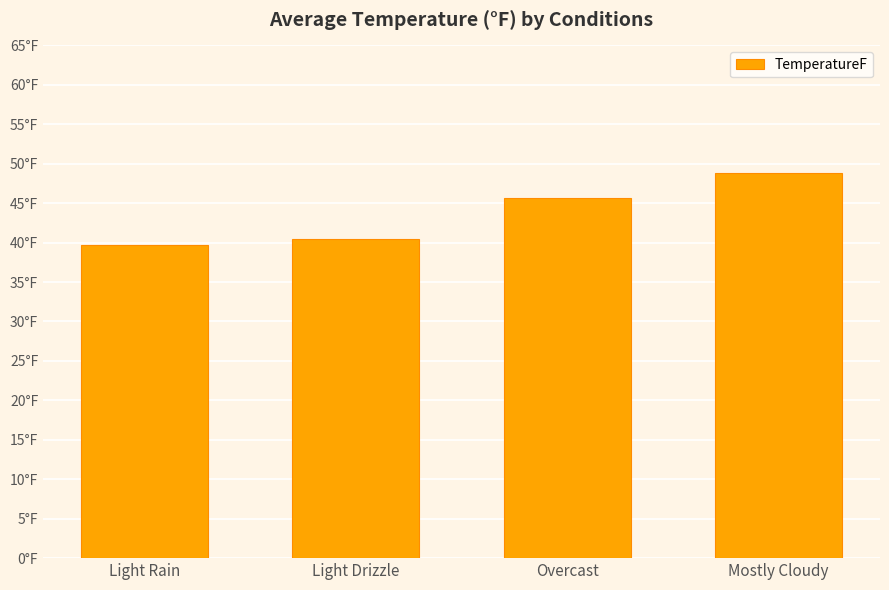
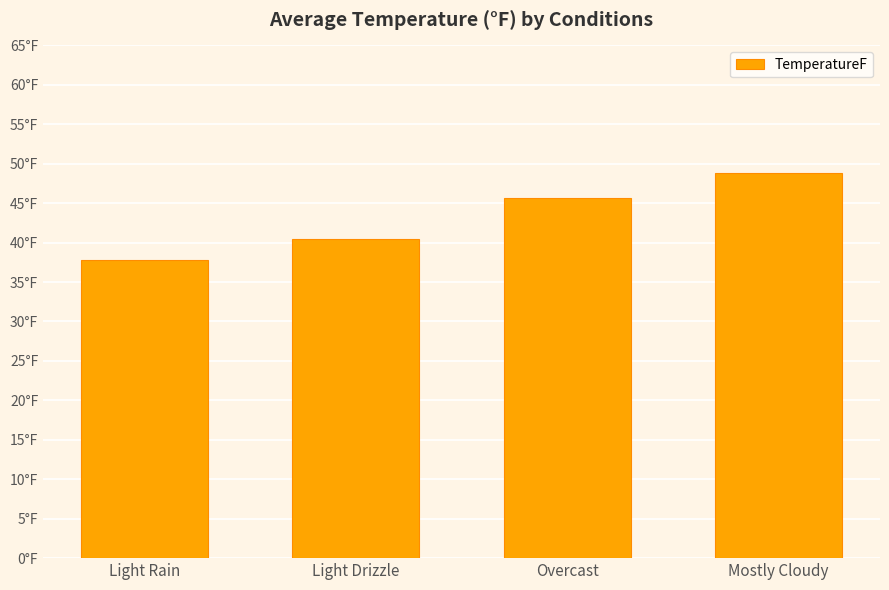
Light Rain: 40°F -> 38°F
